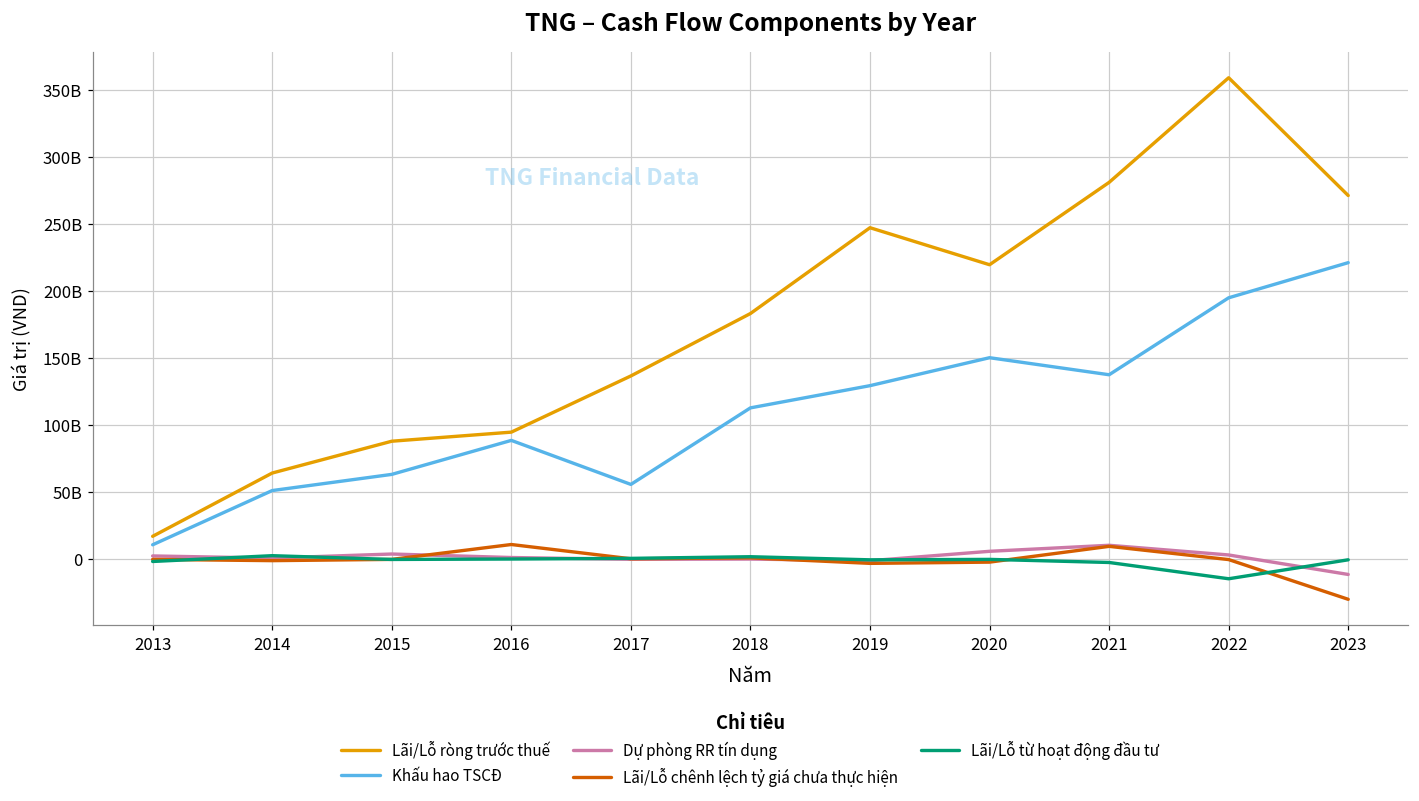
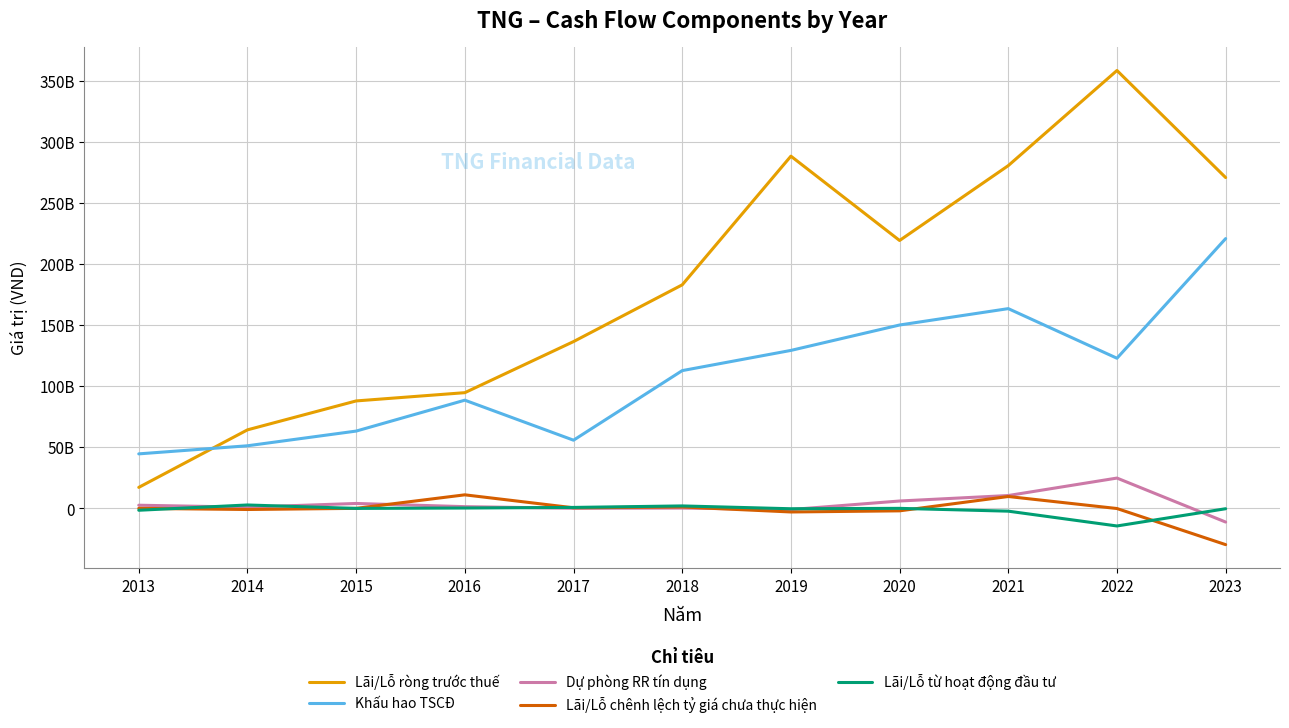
Khấu hao TSCĐ, 2013: 11000000000 -> 45000000000
Lãi/Lỗ ròng trước thuế, 2019: 247000000000 -> 289000000000
Khấu hao TSCĐ, 2021: 138000000000 -> 164000000000
Khấu hao TSCĐ, 2022: 195000000000 -> 123000000000
Dự phòng RR tín dụng, 2022: 3000000000 -> 25000000000
